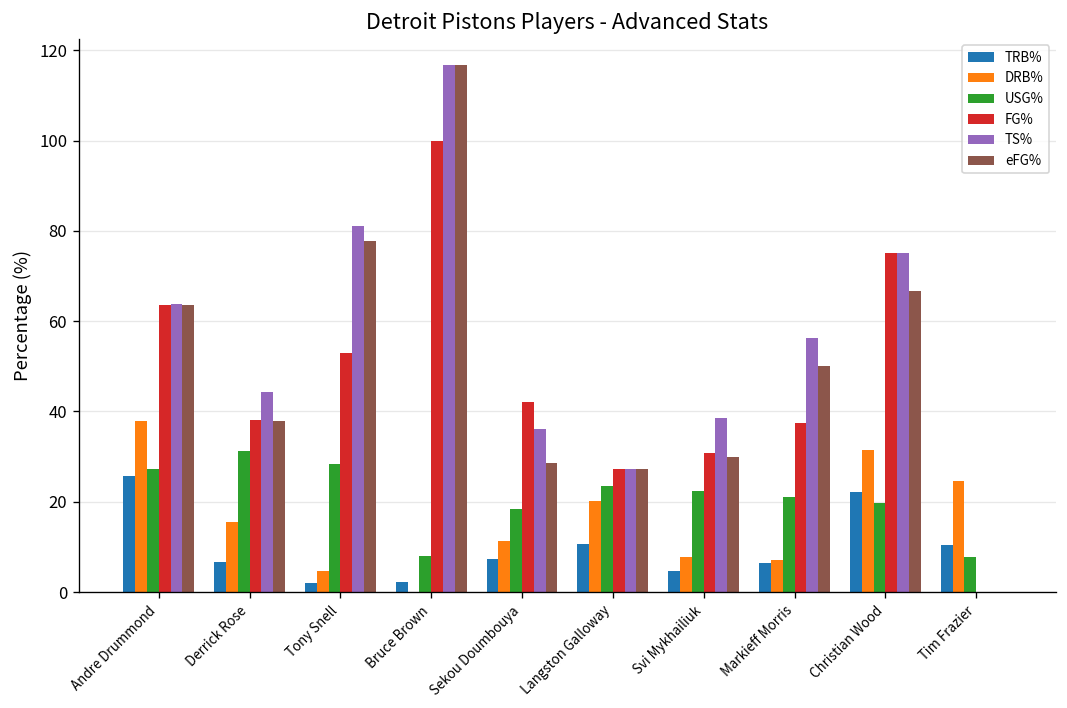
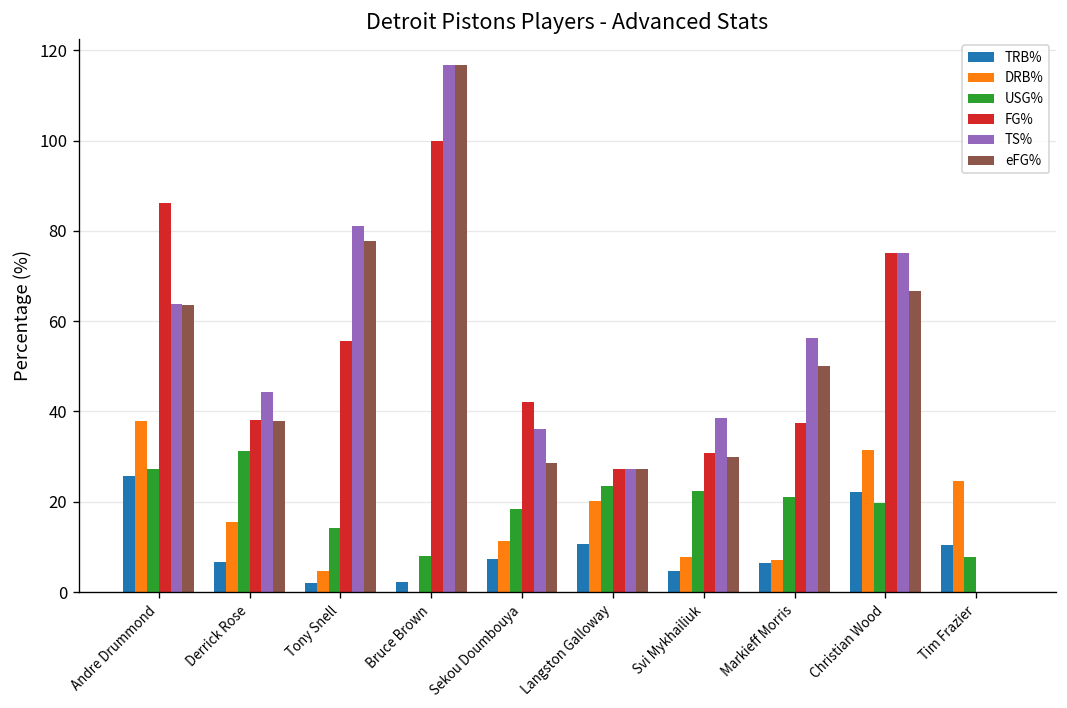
FG%, Andre Drummond: 64 -> 86
USG%, Tony Snell: 28 -> 14
FG%, Tony Snell: 53 -> 56
